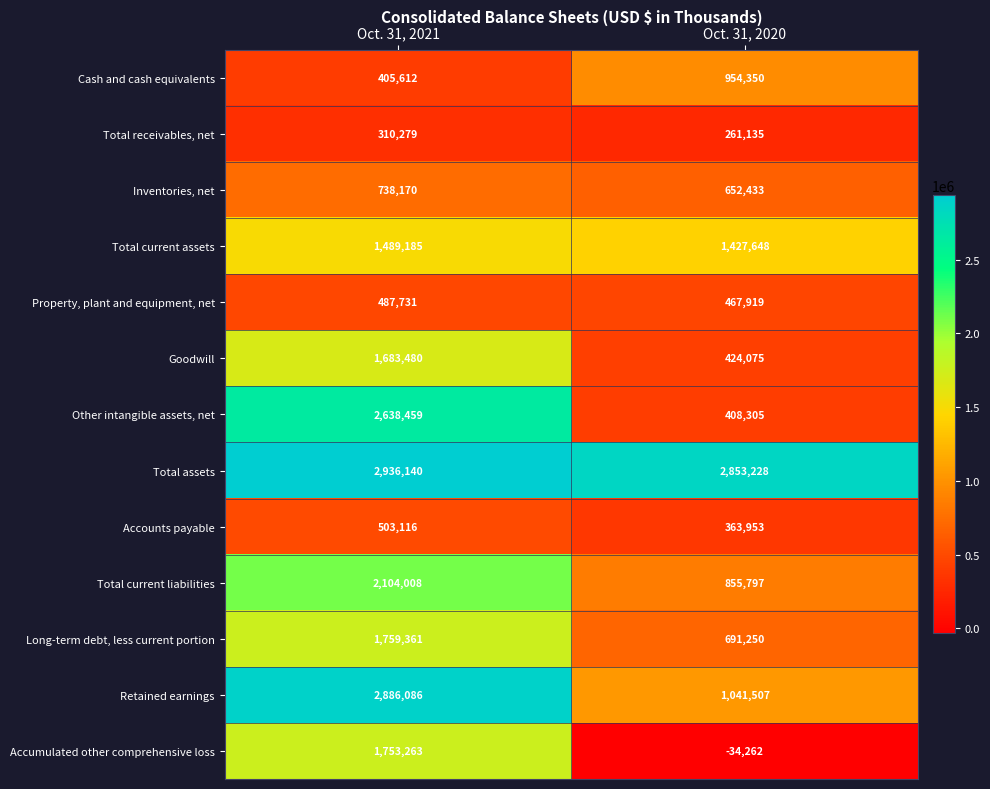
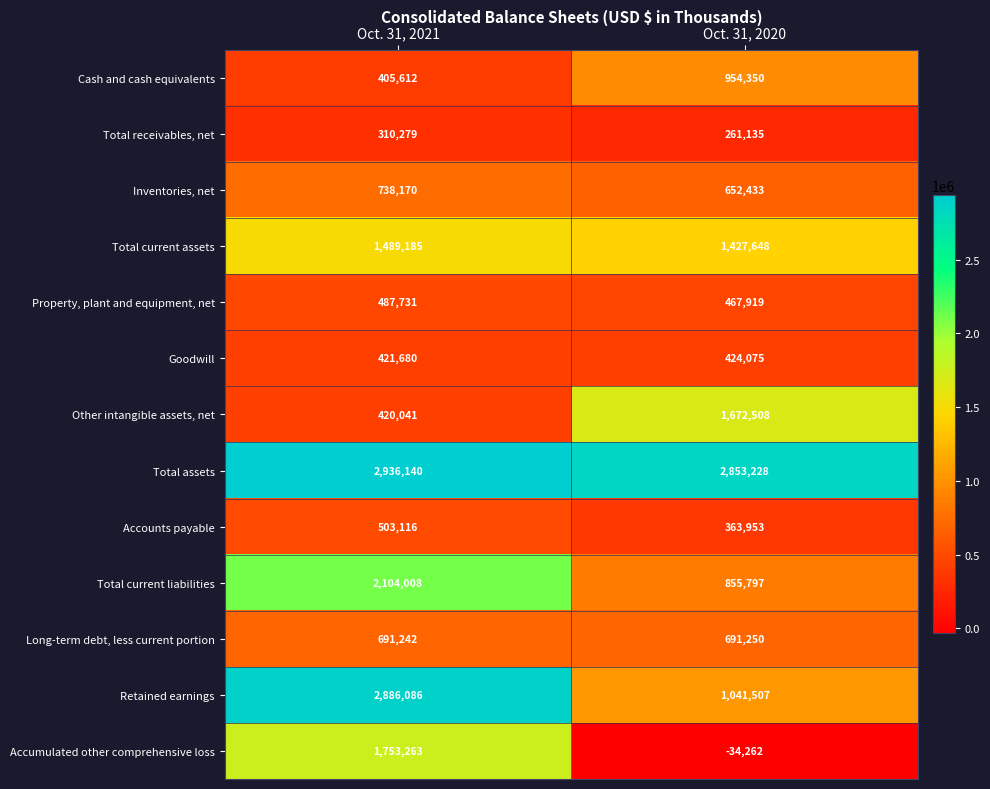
Goodwill, Oct. 31, 2021: 1,683,480 -> 421,680
Other intangible assets, net, Oct. 31, 2021: 2,638,459 -> 420,041
Other intangible assets, net, Oct. 31, 2020: 408,305 -> 1,672,508
Long-term debt, less current portion, Oct. 31, 2021: 1,759,361 -> 691,242
